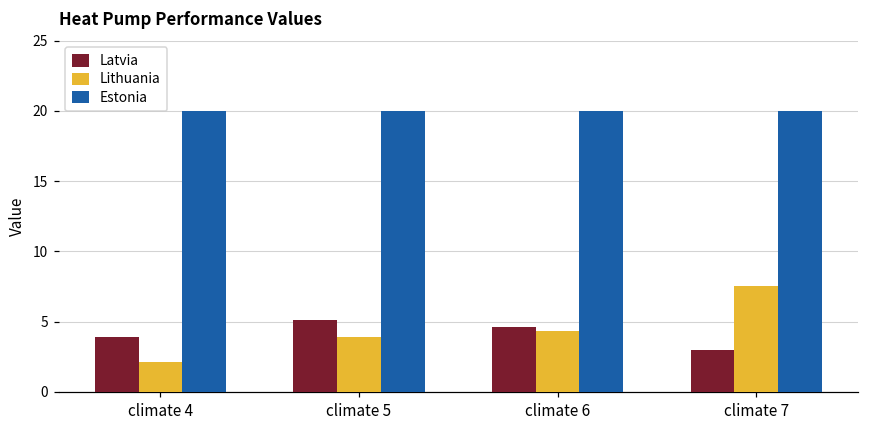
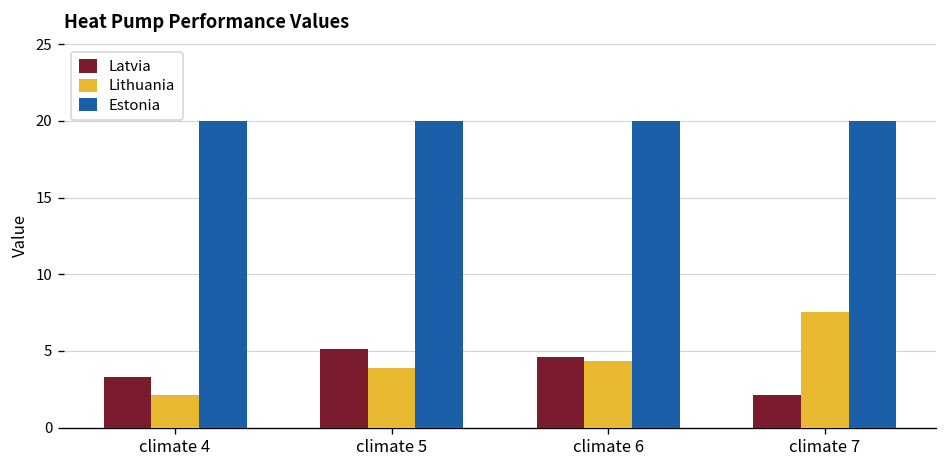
Latvia, climate 4: 3.9 -> 3.3
Latvia, climate 7: 3.0 -> 2.1
